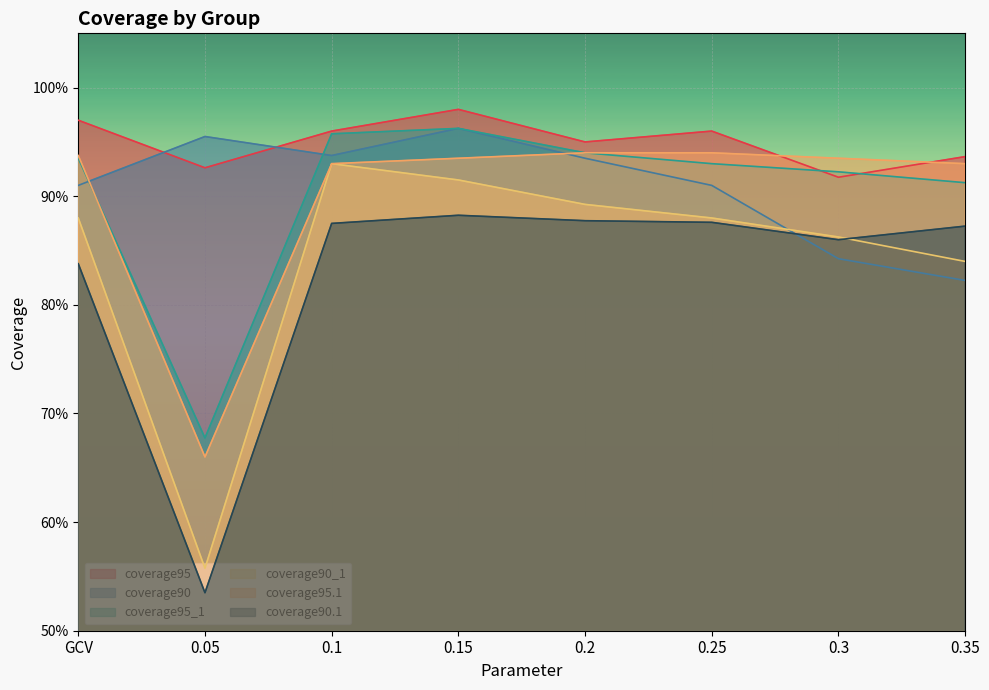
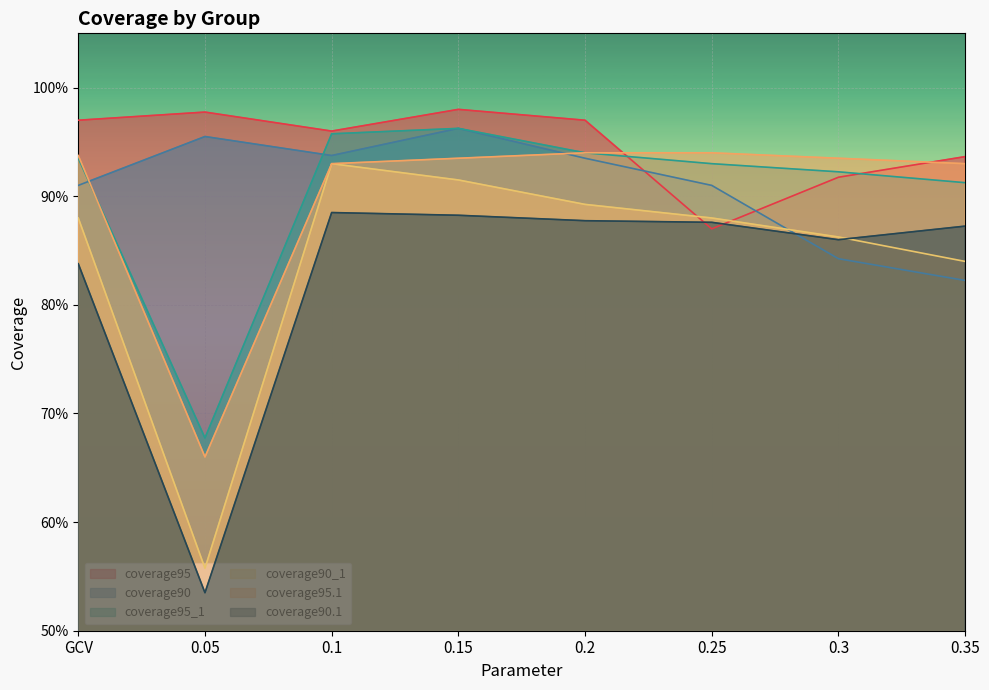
coverage95, 0.05: 92.6% -> 97.8%
coverage90.1, 0.1: 87.5% -> 88.5%
coverage95, 0.2: 95.0% -> 97.0%
coverage95, 0.25: 96.0% -> 87.0%
